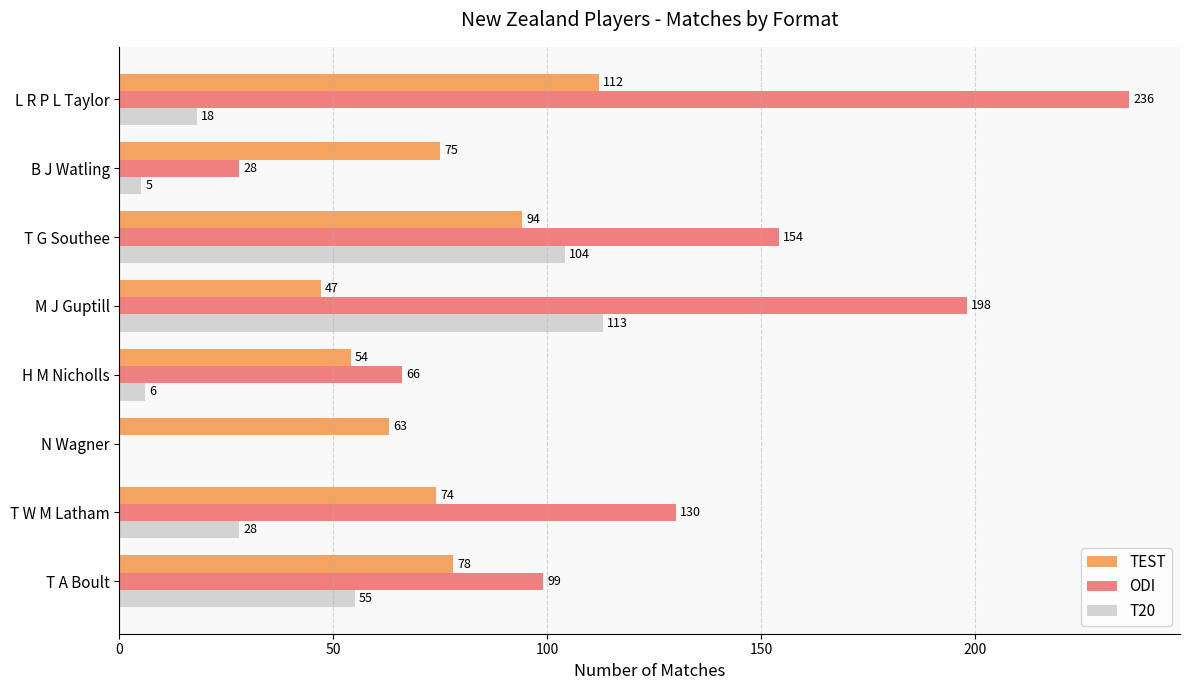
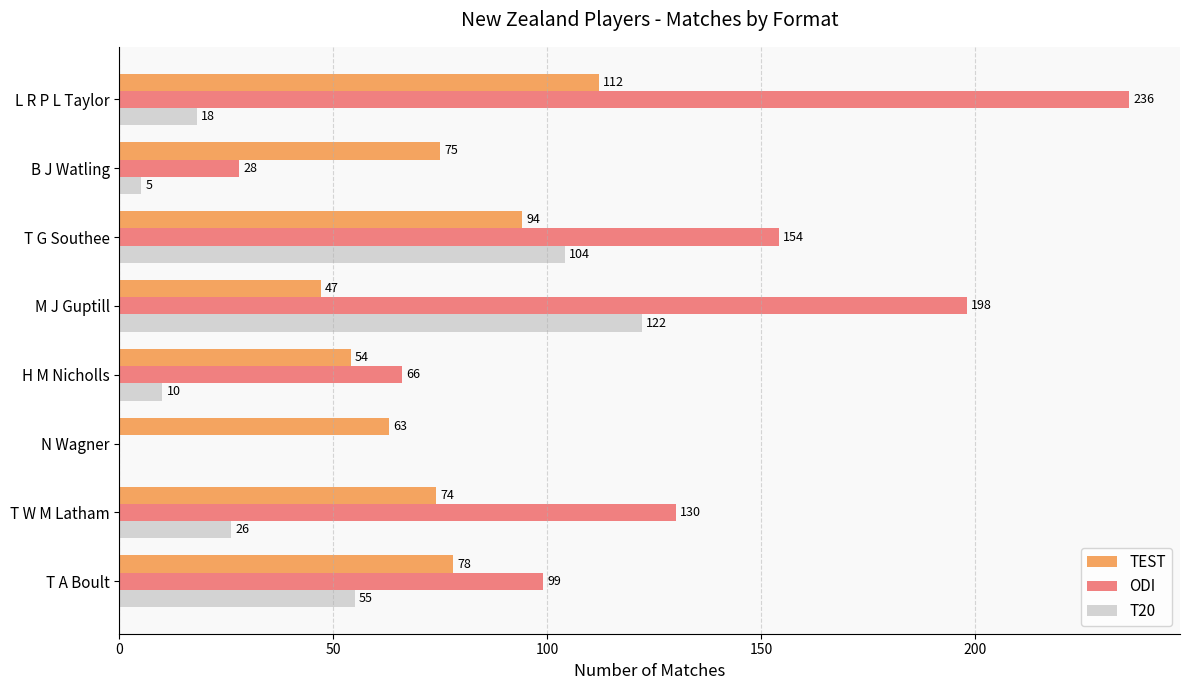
T20, M J Guptill: 113 -> 122
T20, H M Nicholls: 6 -> 10
T20, T W M Latham: 28 -> 26
